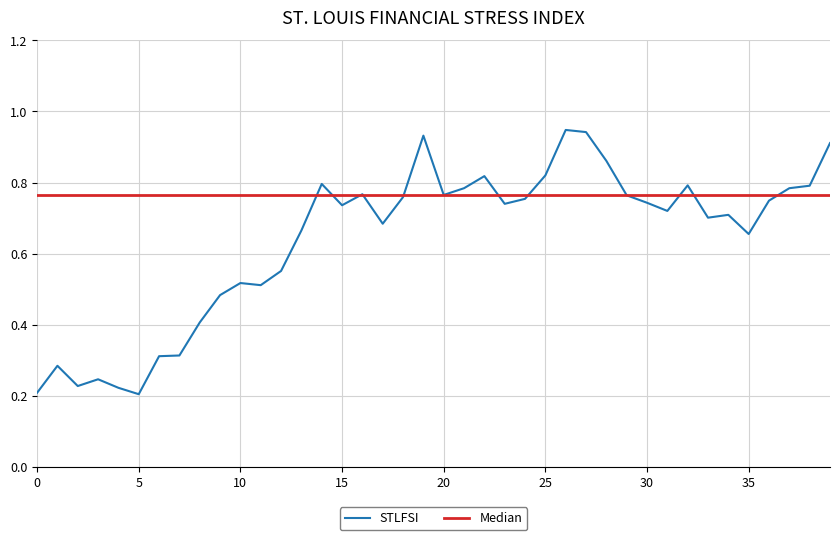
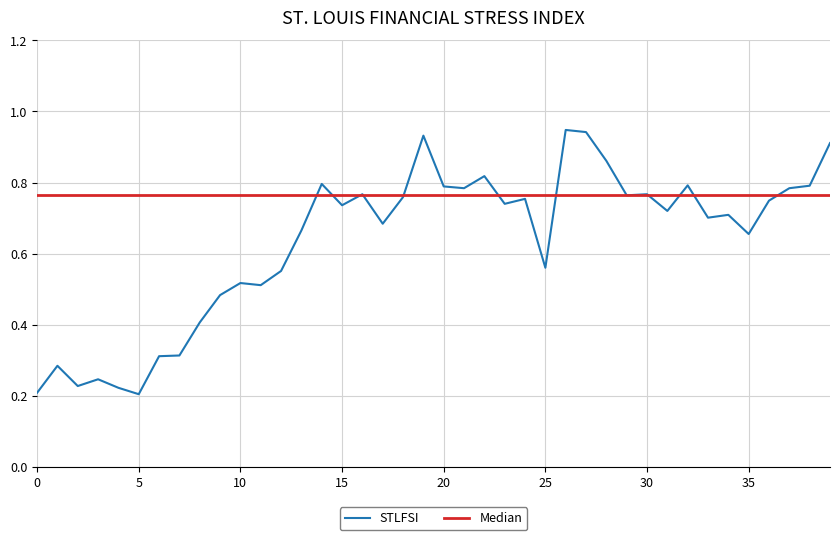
20: 0.77 -> 0.79
25: 0.82 -> 0.56
30: 0.74 -> 0.77
